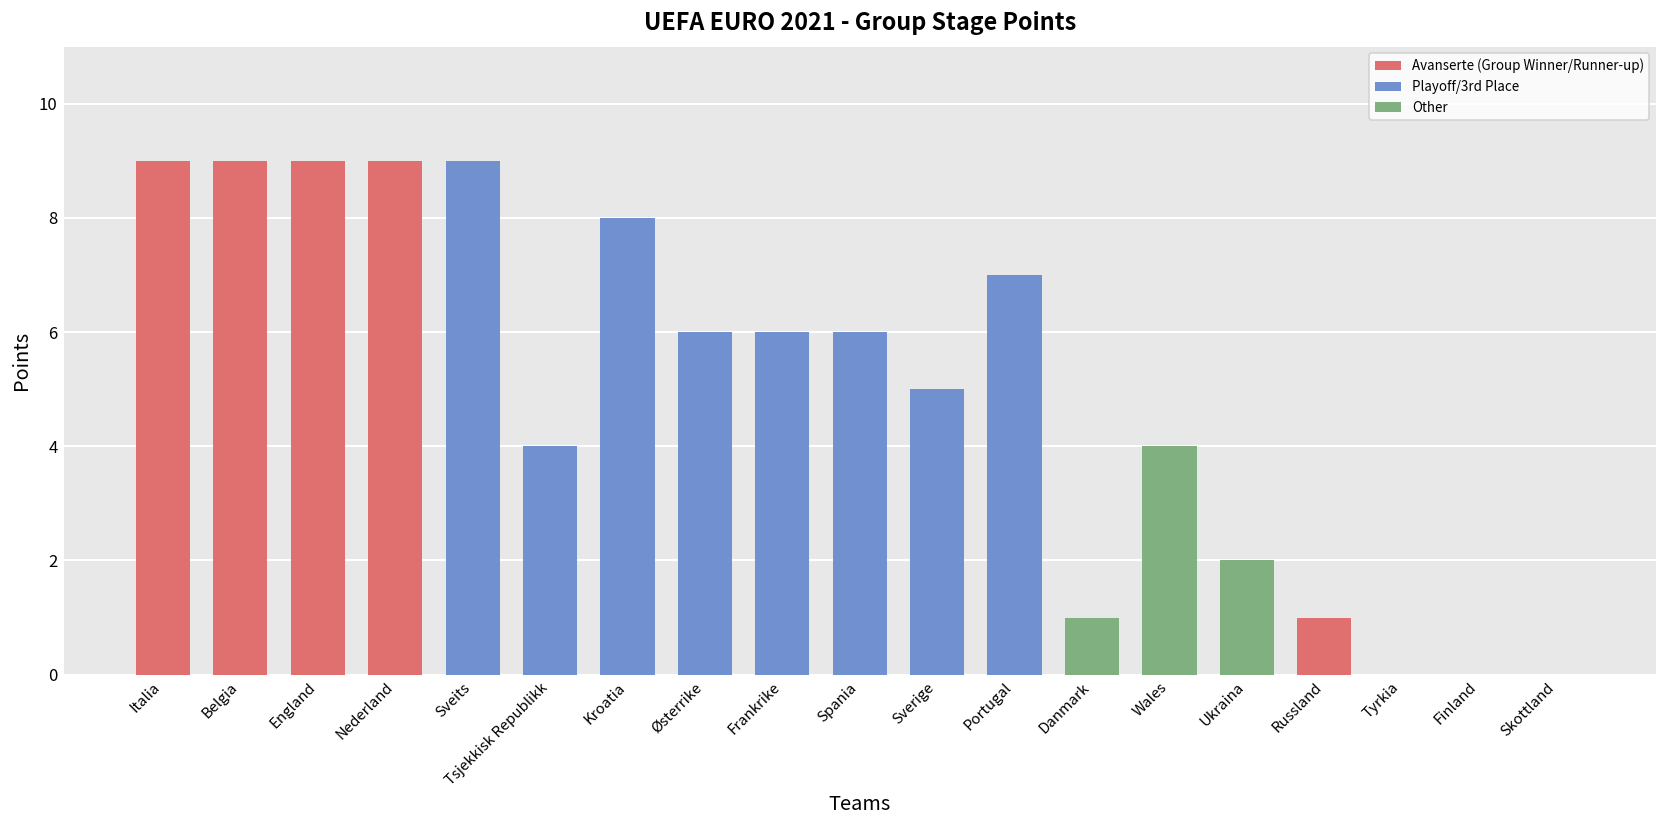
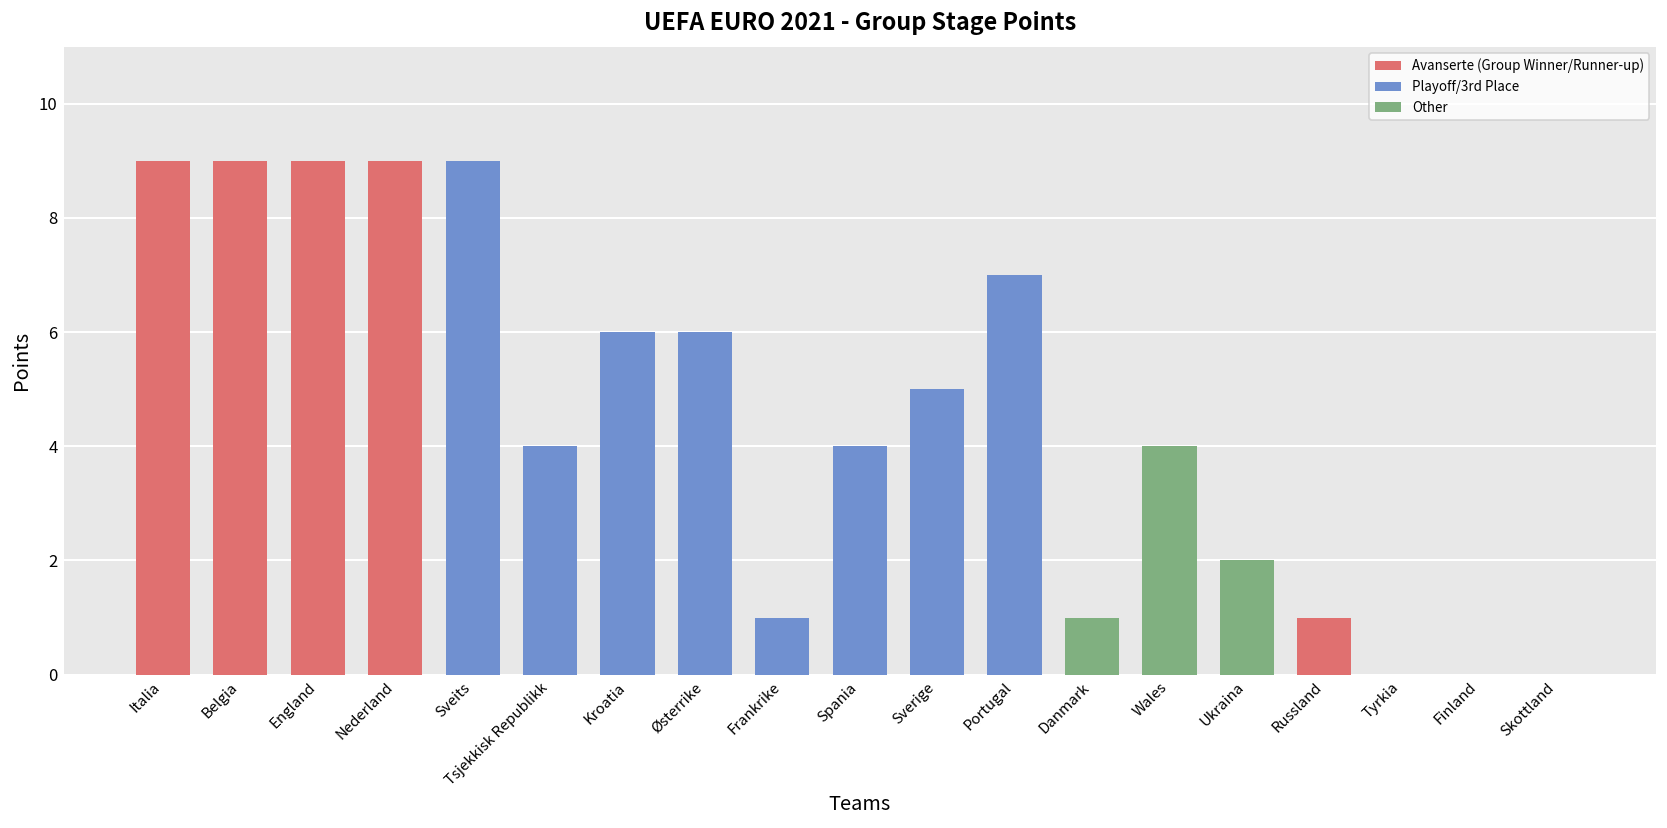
Kroatia: 8 -> 6
Frankrike: 6 -> 1
Spania: 6 -> 4
